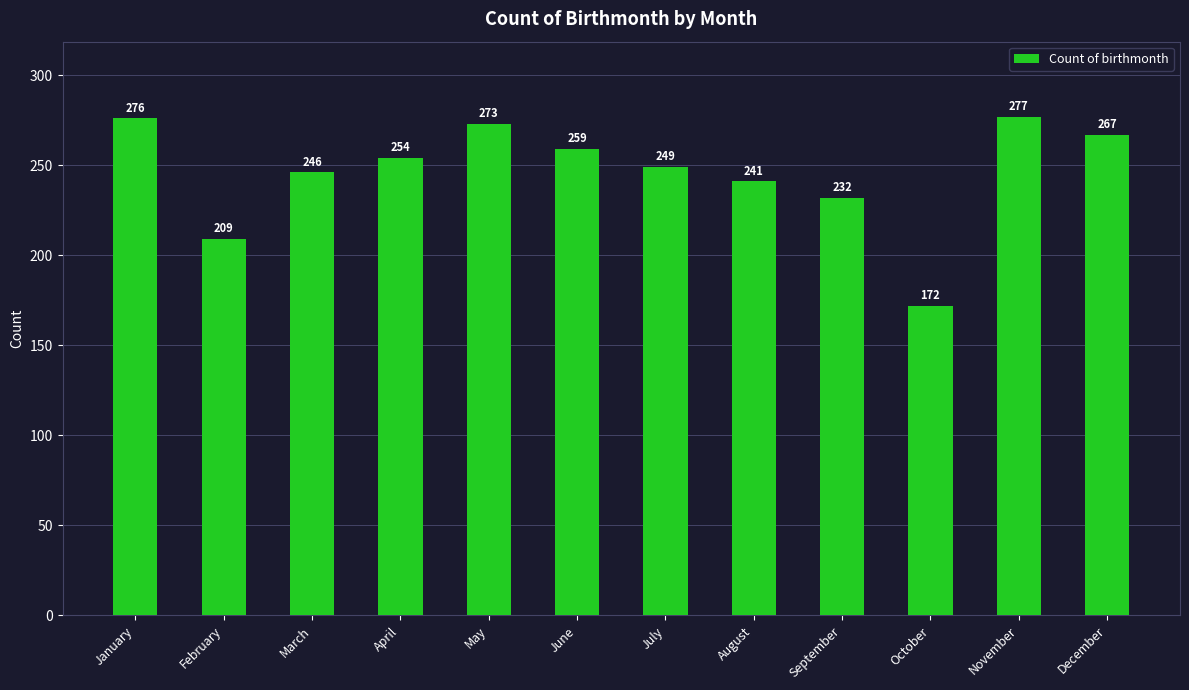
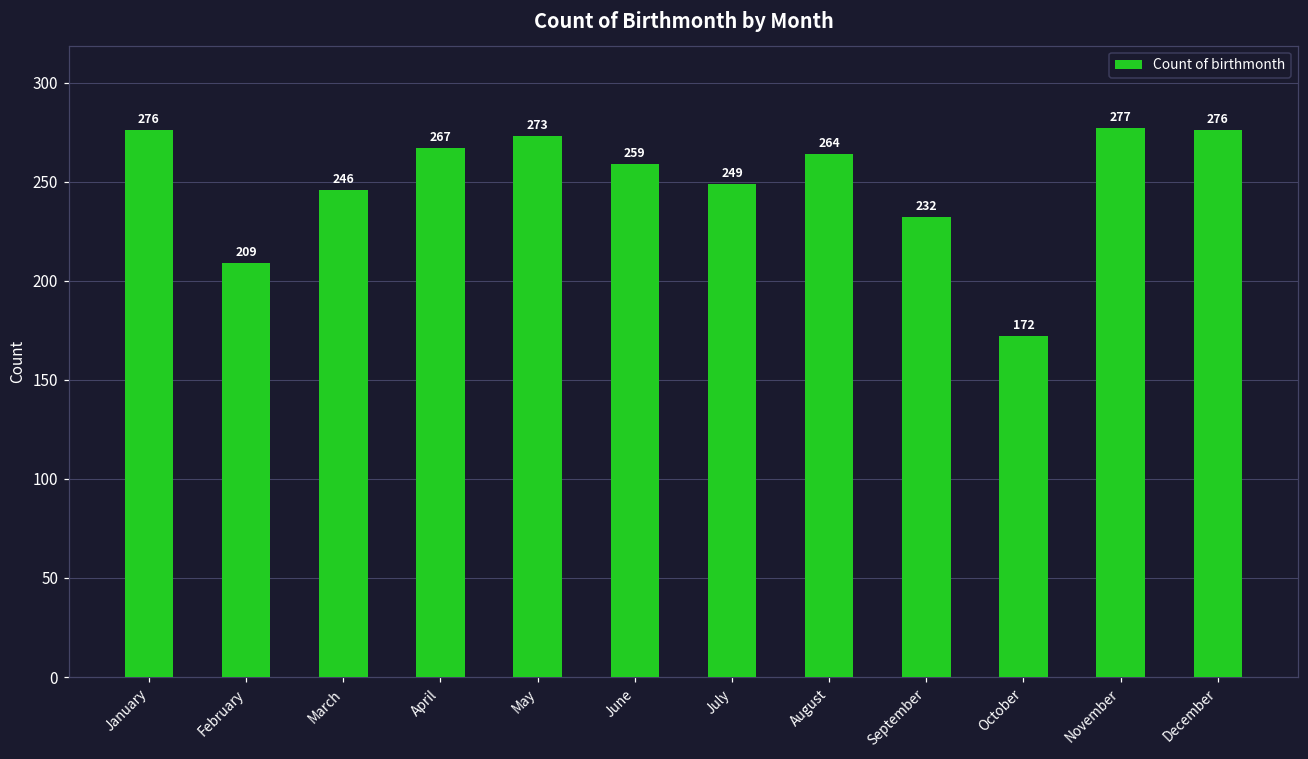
April: 254 -> 267
August: 241 -> 264
December: 267 -> 276
